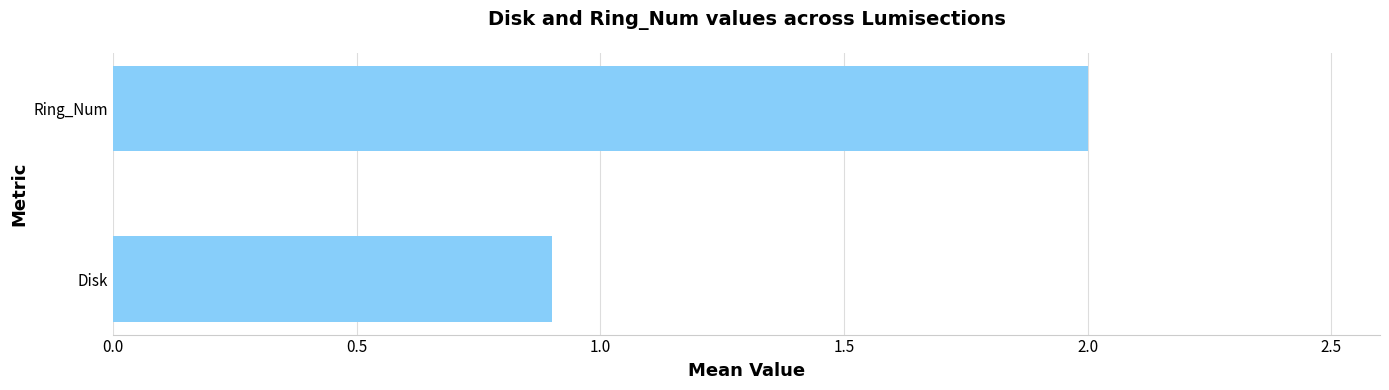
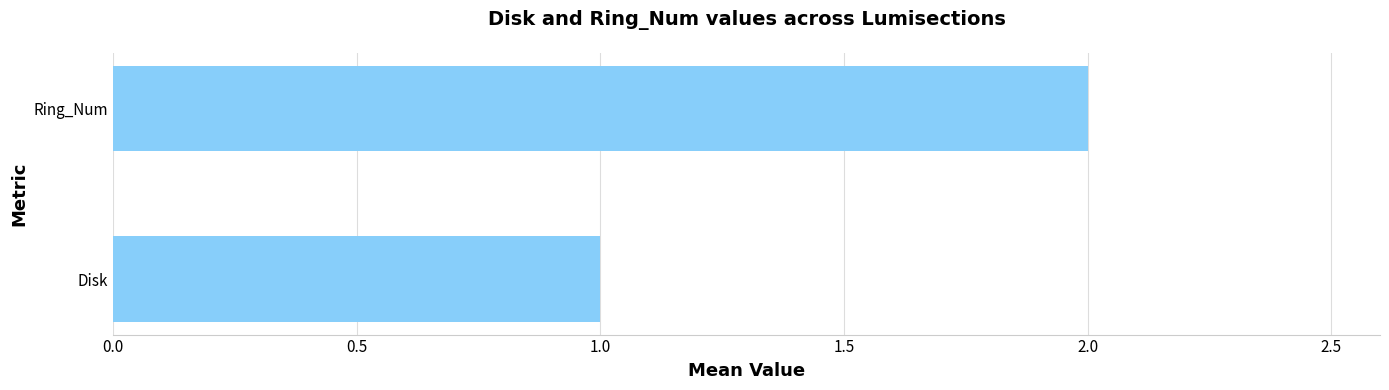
Disk: 0.9 -> 1.0
